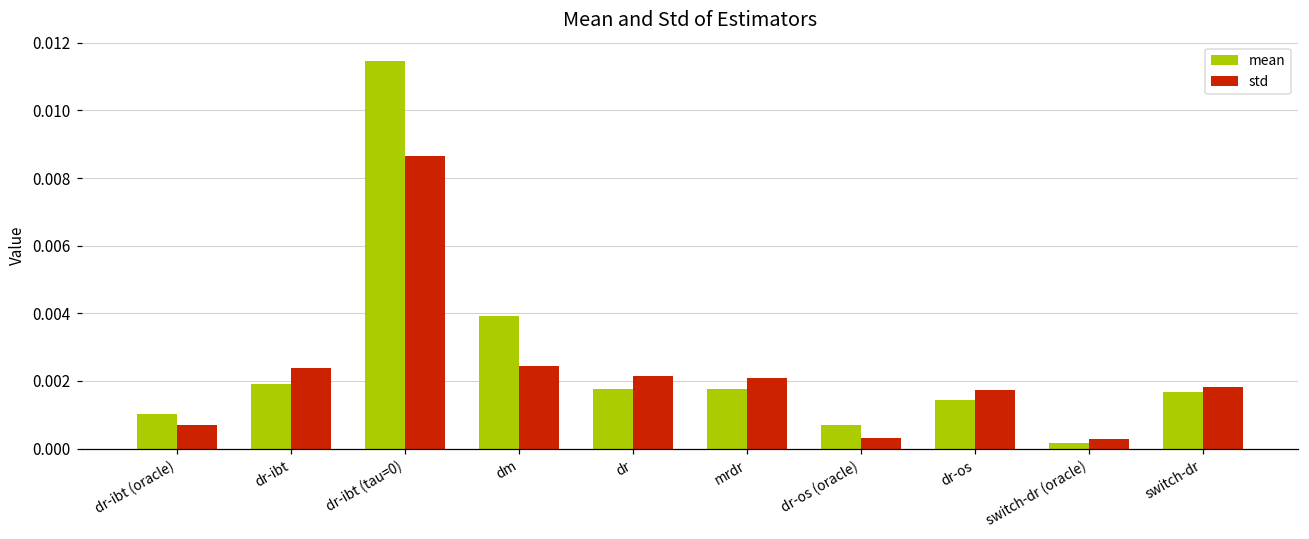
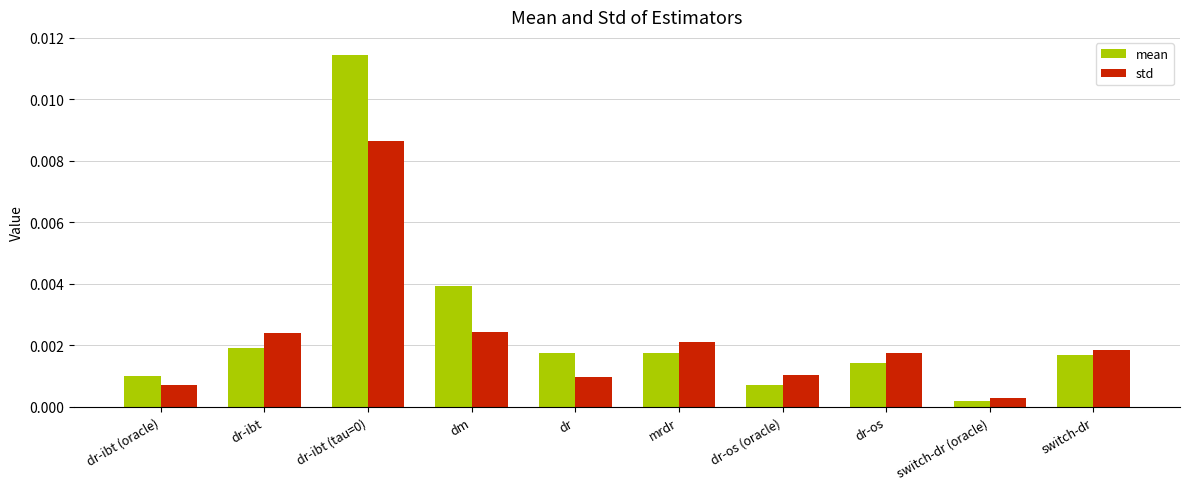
std, dr: 0.0021 -> 0.0010
std, dr-os (oracle): 0.0003 -> 0.0010
